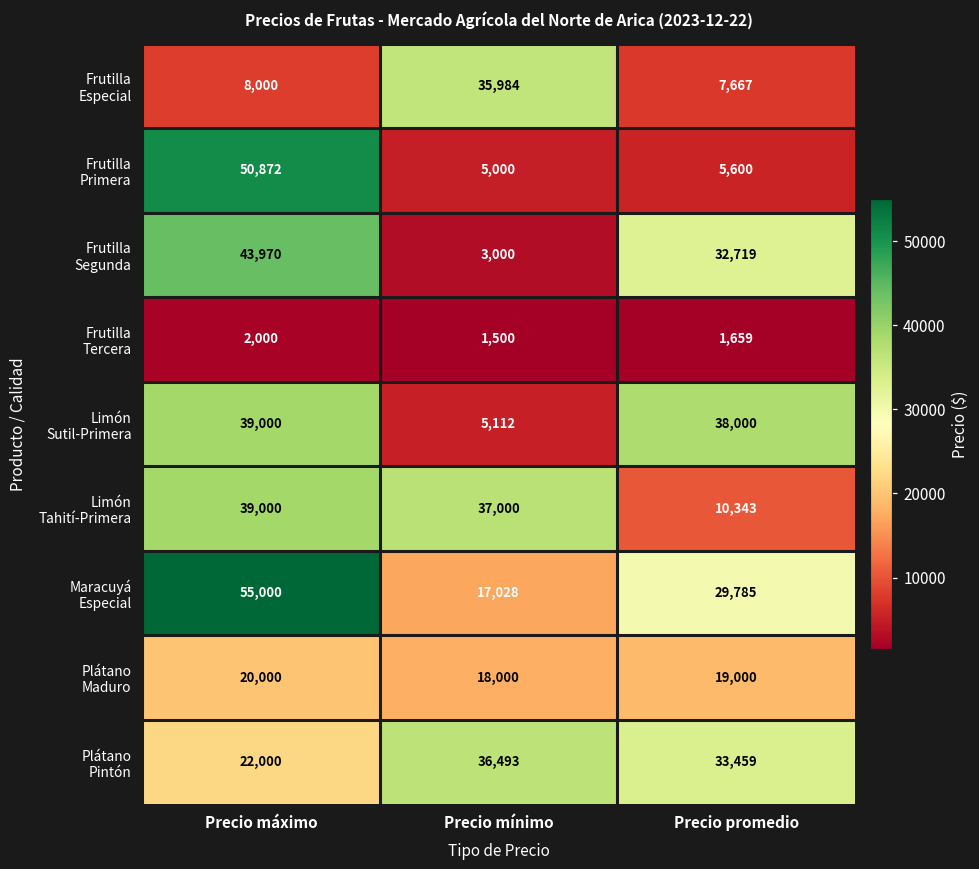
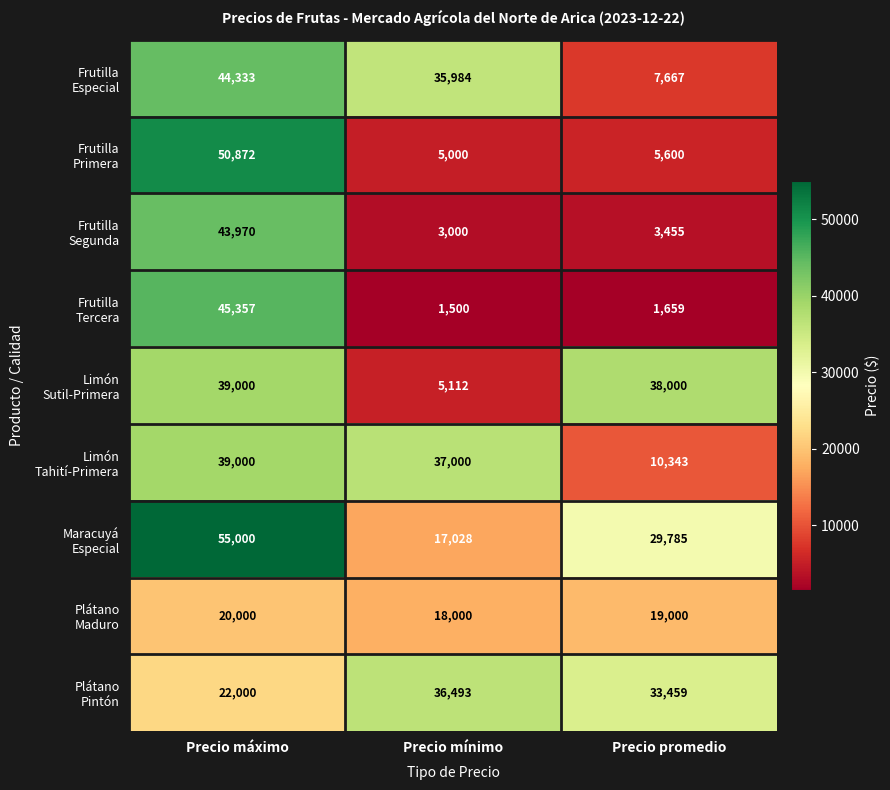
Frutilla Especial, Precio máximo: 8,000 -> 44,333
Frutilla Segunda, Precio promedio: 32,719 -> 3,455
Frutilla Tercera, Precio máximo: 2,000 -> 45,357
